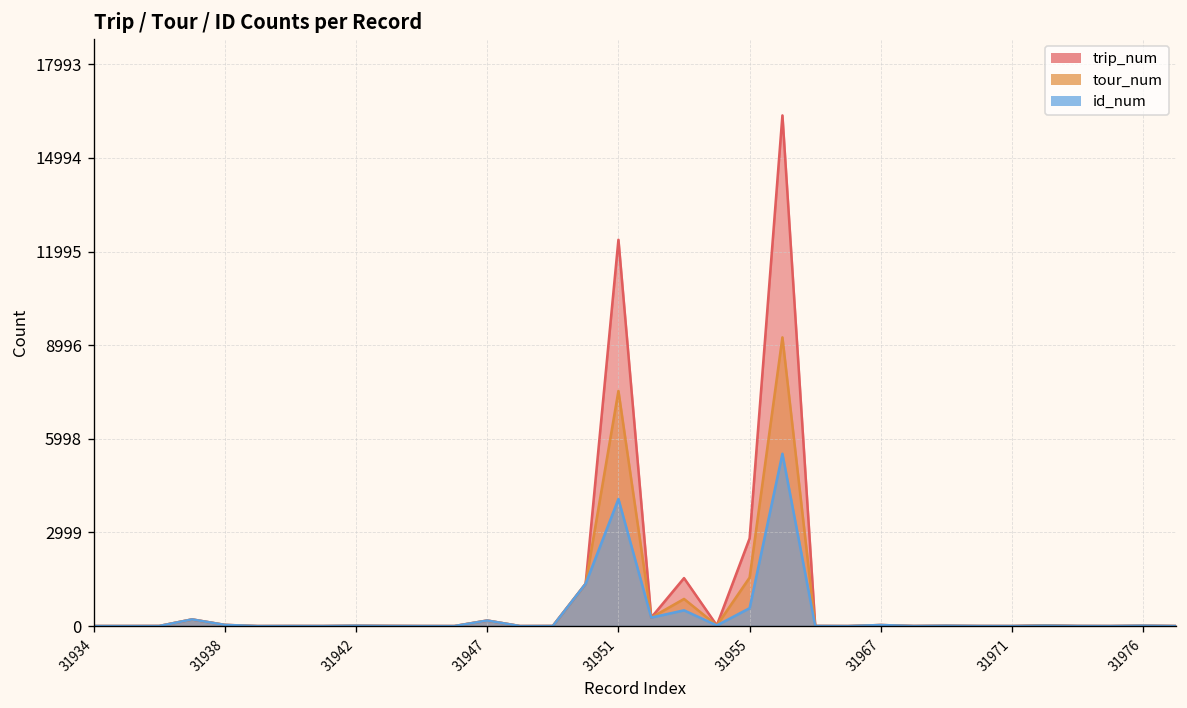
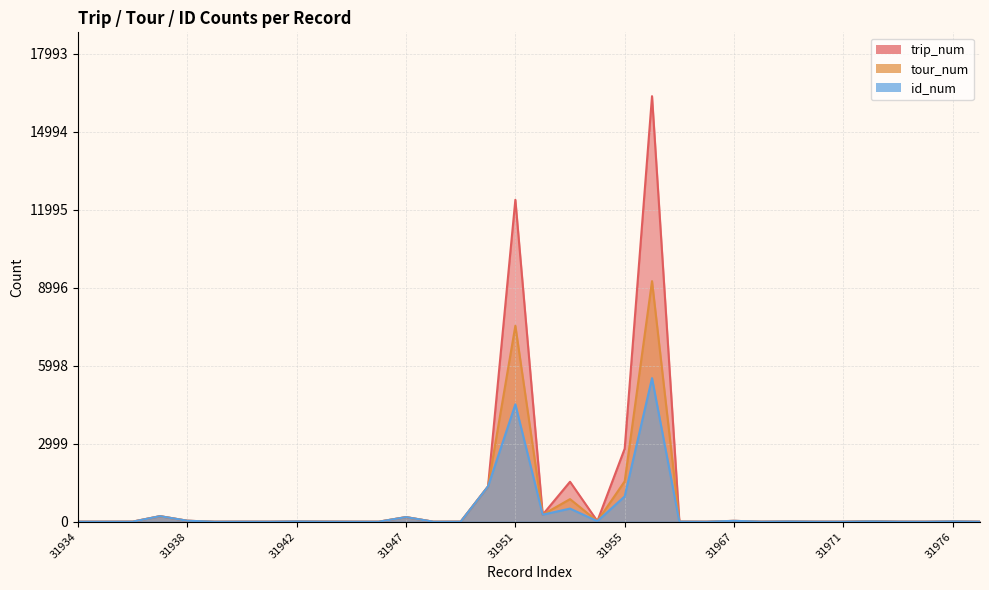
id_num, 31951: 4100 -> 4500
id_num, 31955: 600 -> 1000
